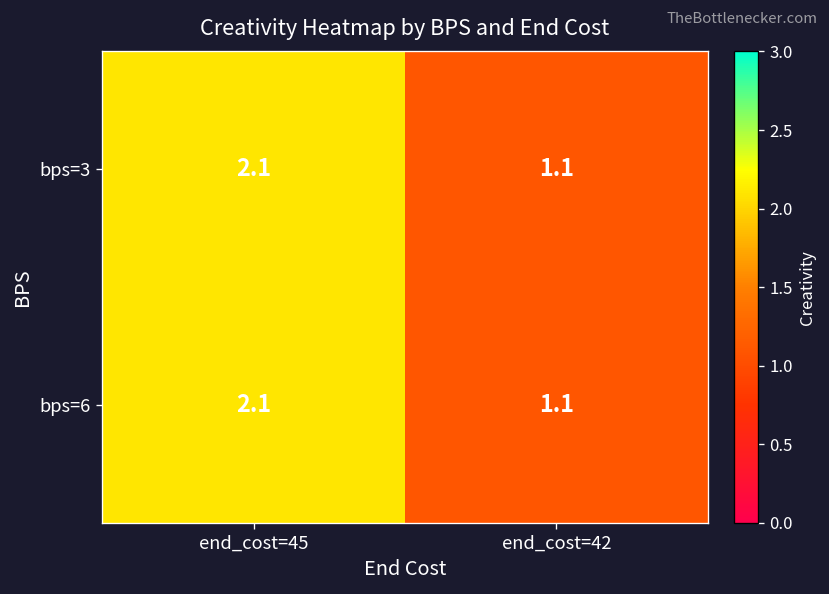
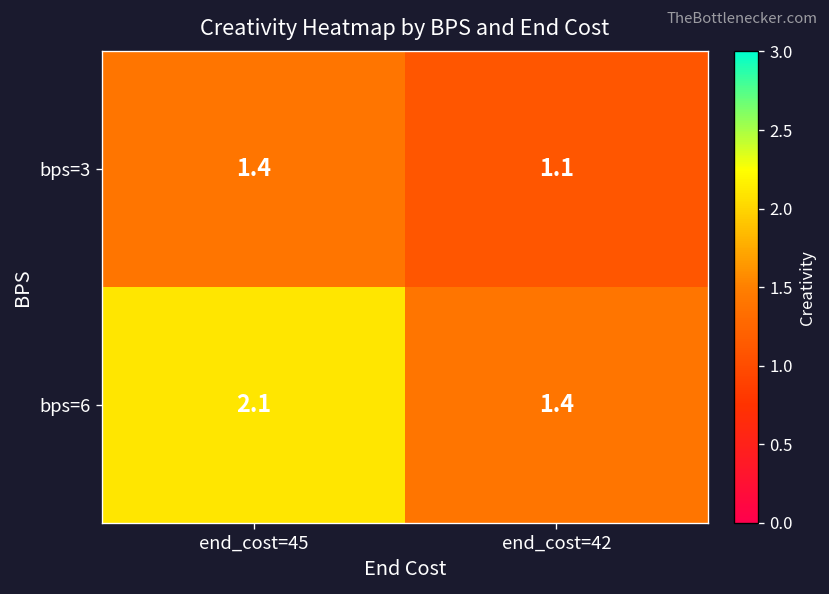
bps=3, end_cost=45: 2.1 -> 1.4
bps=6, end_cost=42: 1.1 -> 1.4
